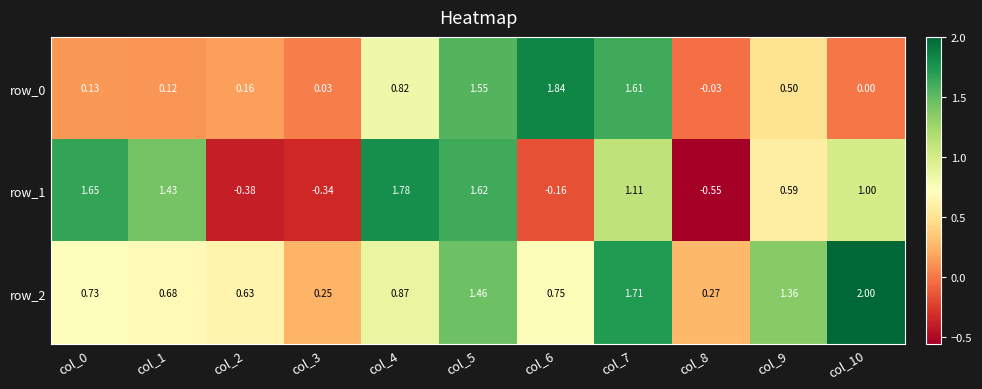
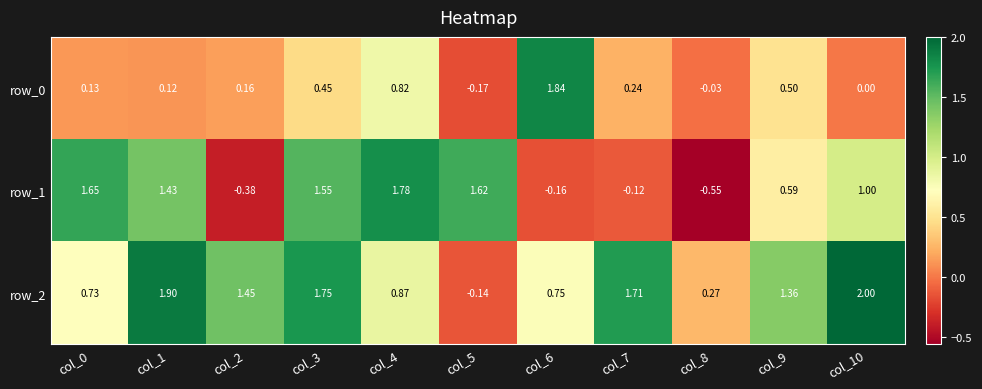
row_0, col_3: 0.03 -> 0.45
row_0, col_5: 1.55 -> -0.17
row_0, col_7: 1.61 -> 0.24
row_1, col_3: -0.34 -> 1.55
row_1, col_7: 1.11 -> -0.12
row_2, col_1: 0.68 -> 1.90
row_2, col_2: 0.63 -> 1.45
row_2, col_3: 0.25 -> 1.75
row_2, col_5: 1.46 -> -0.14
